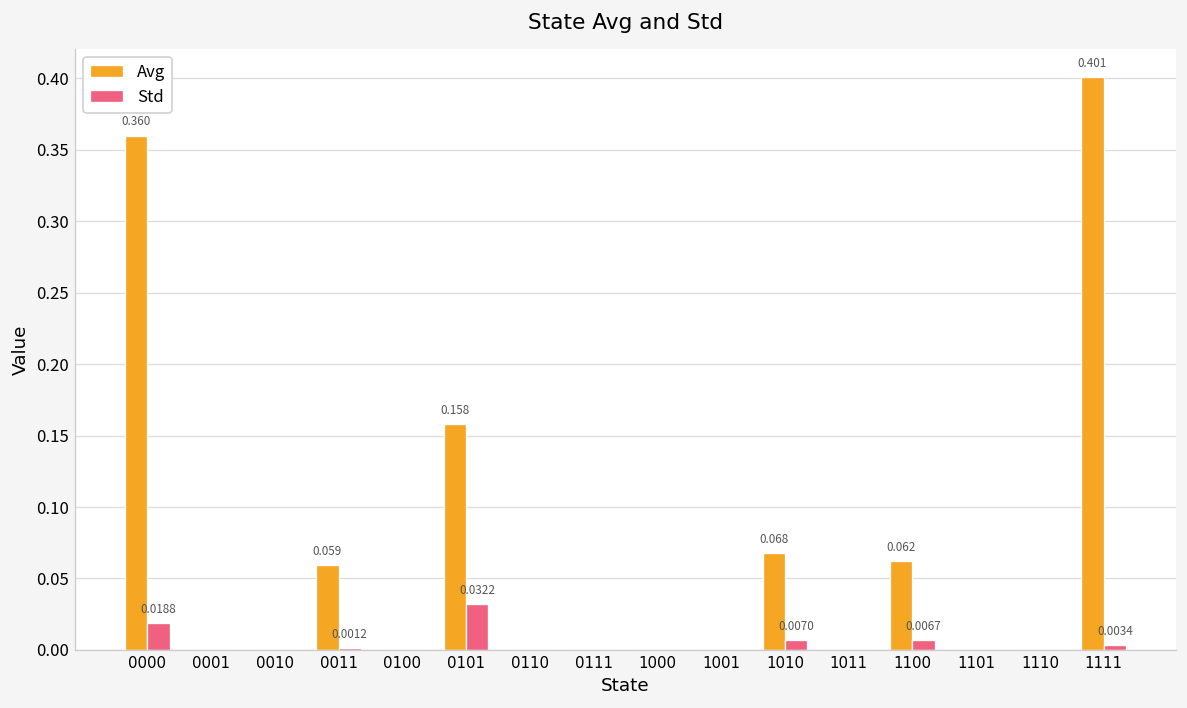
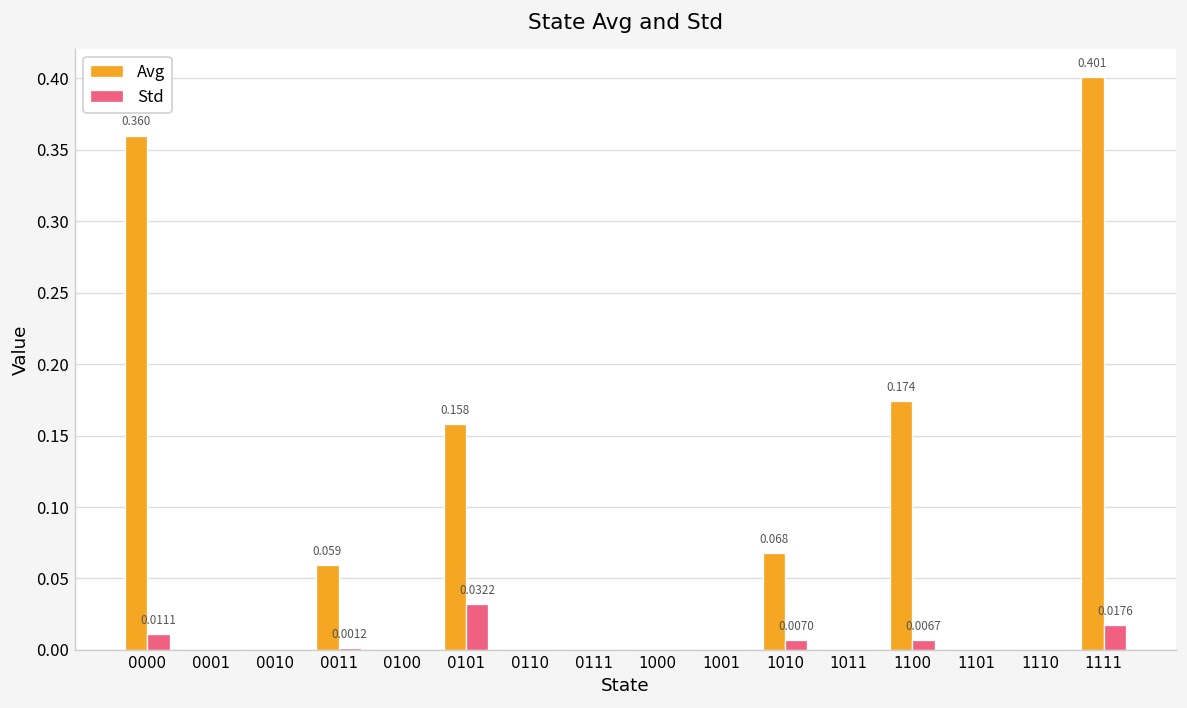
Std, 0000: 0.0188 -> 0.0111
Avg, 1100: 0.062 -> 0.174
Std, 1111: 0.0034 -> 0.0176
